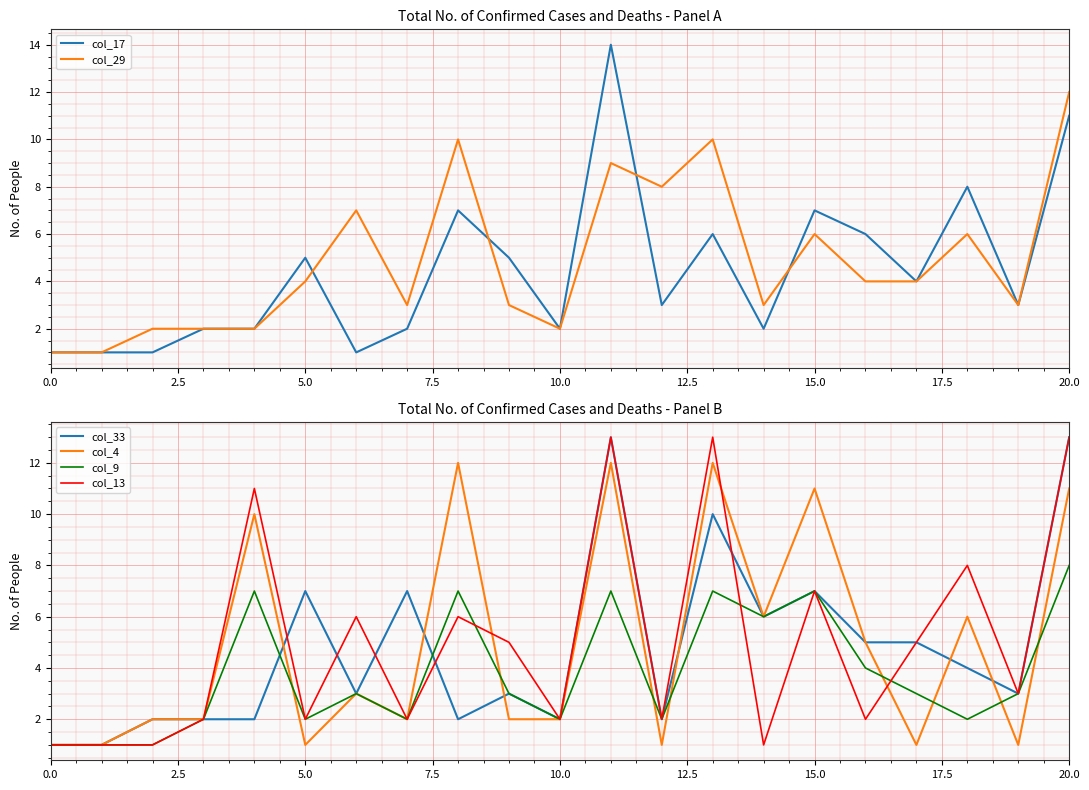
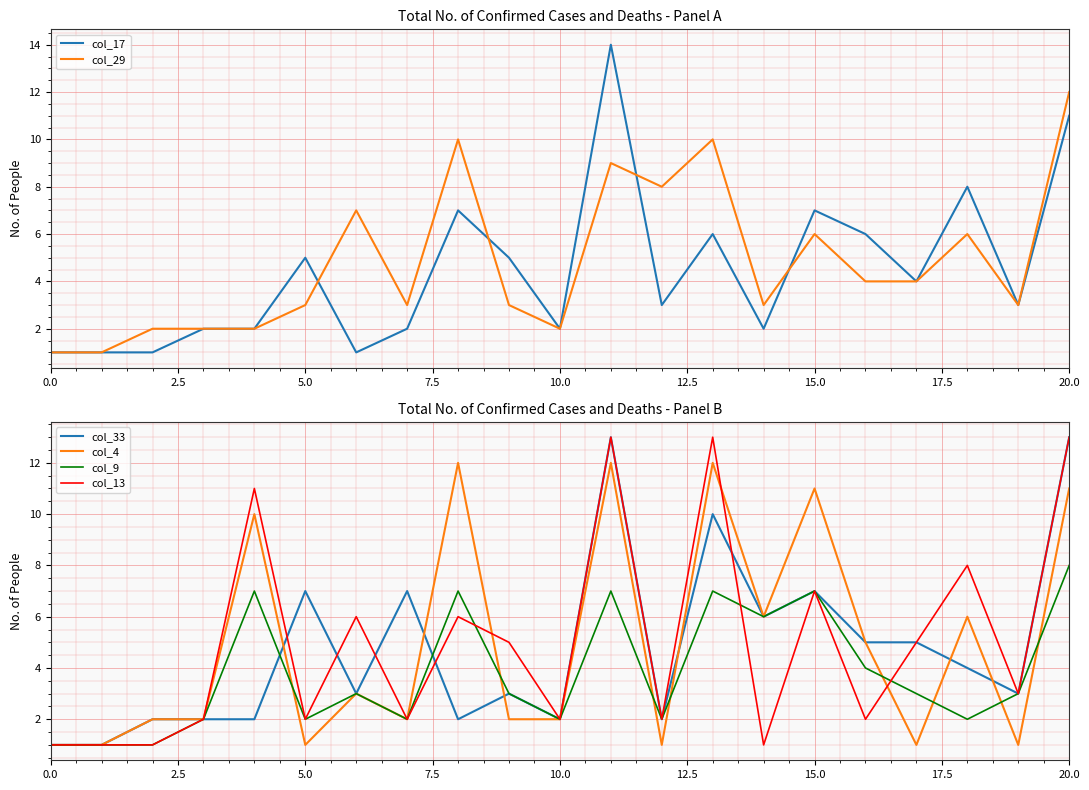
Total No. of Confirmed Cases and Deaths - Panel A, col_29, 5.0: 4 -> 3
